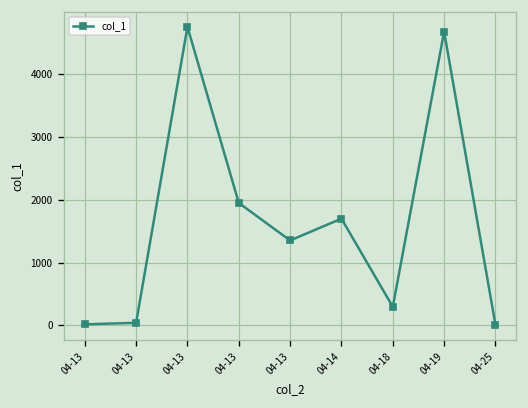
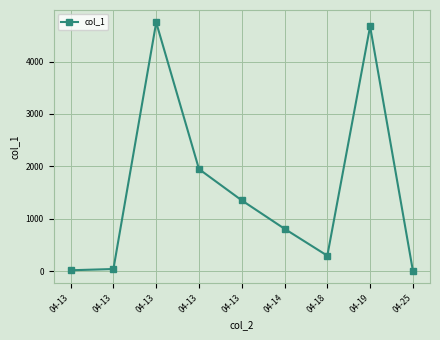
04-14: 1700 -> 800
